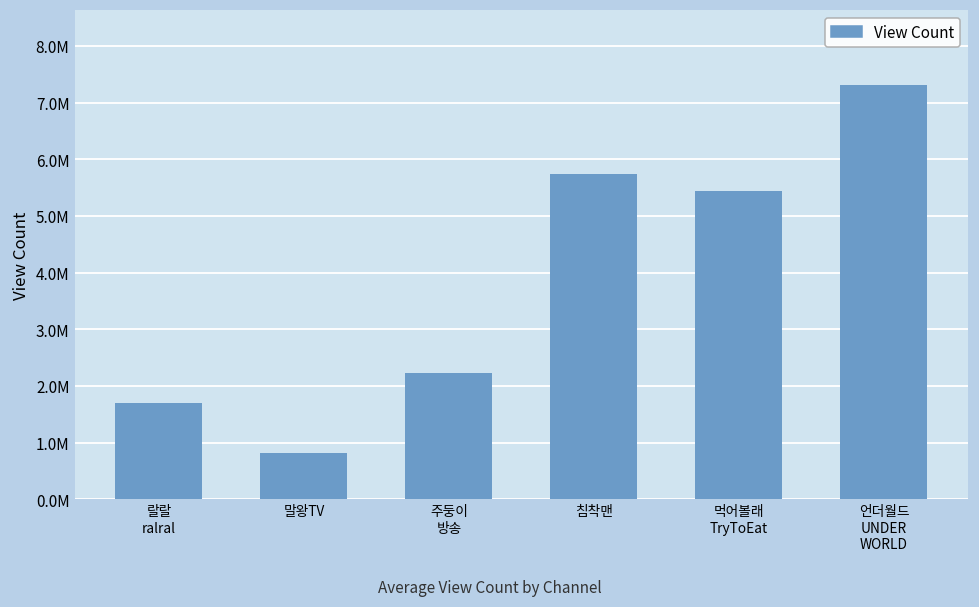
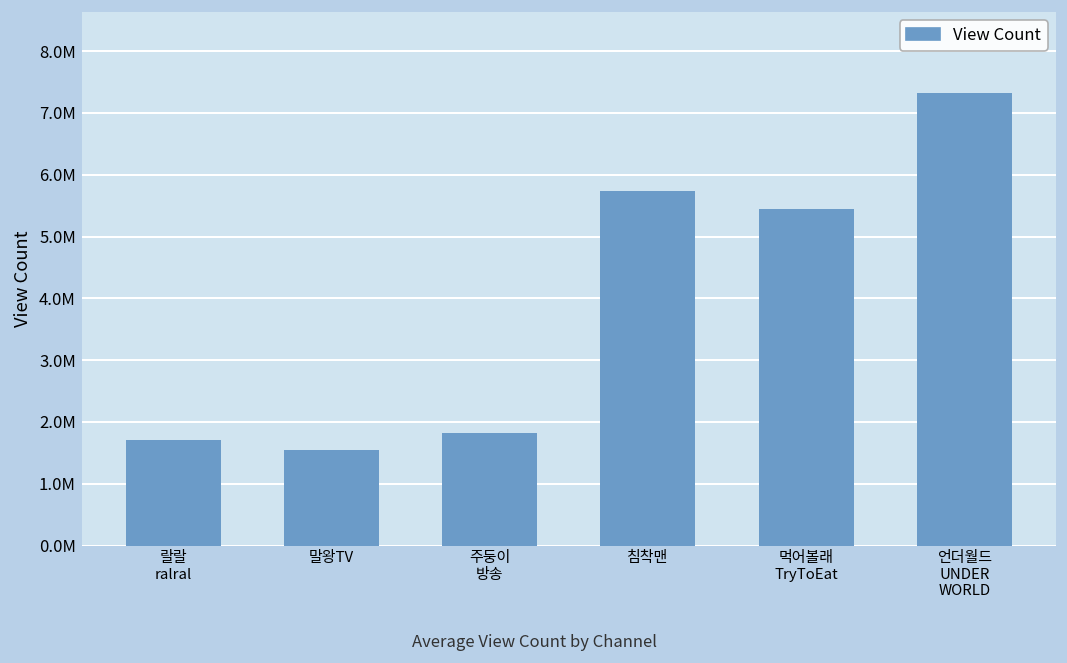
말왕TV: 800000 -> 1500000
주둥이 방송: 2200000 -> 1800000
